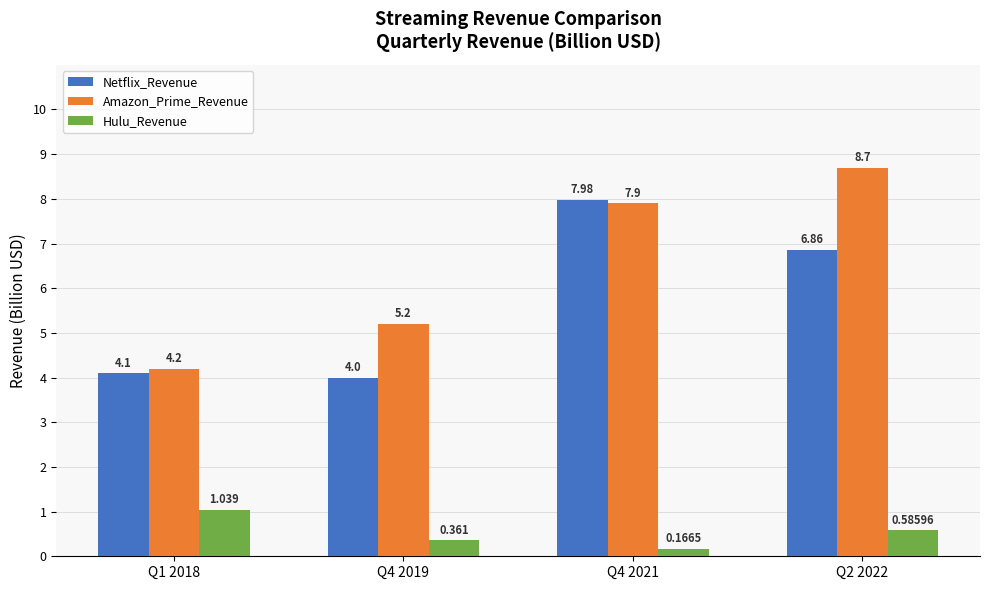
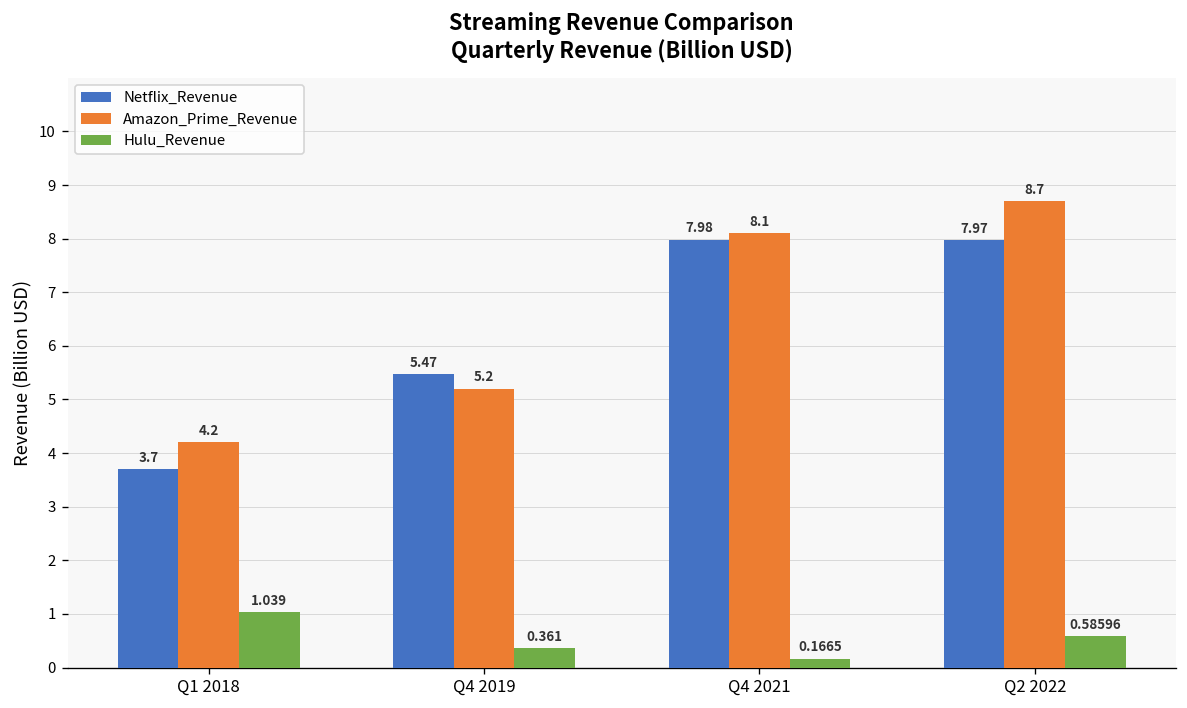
Netflix_Revenue, Q1 2018: 4.1 -> 3.7
Netflix_Revenue, Q4 2019: 4.0 -> 5.47
Amazon_Prime_Revenue, Q4 2021: 7.9 -> 8.1
Netflix_Revenue, Q2 2022: 6.86 -> 7.97
